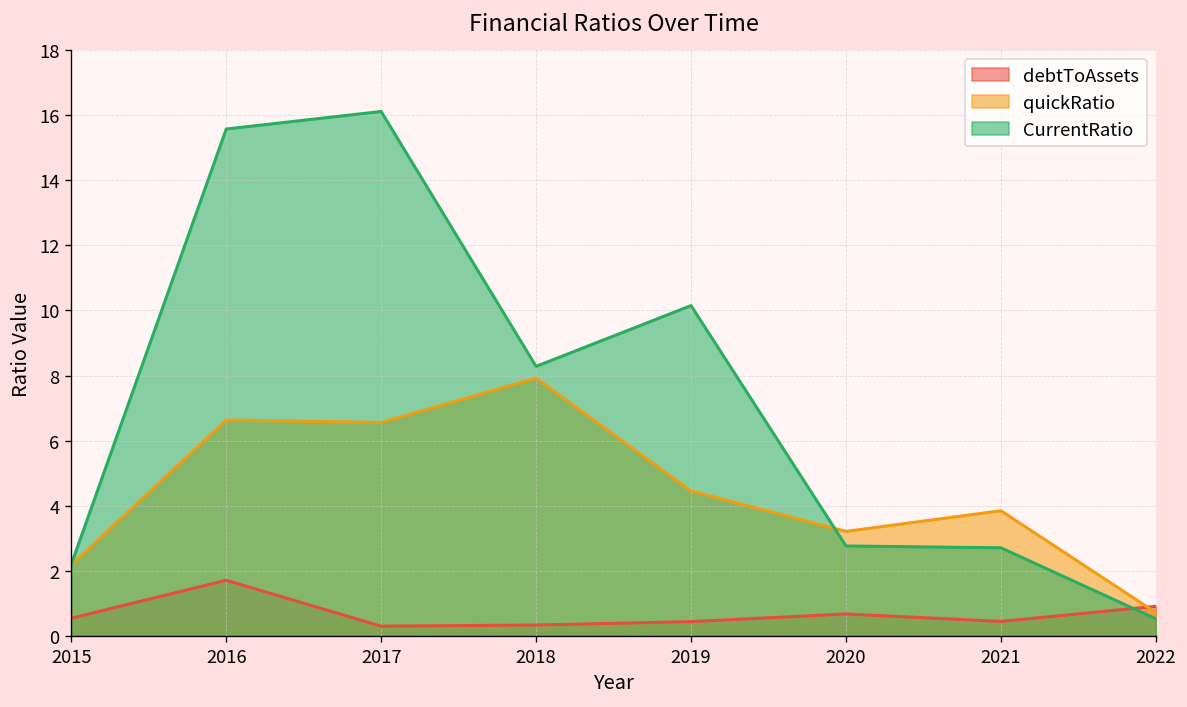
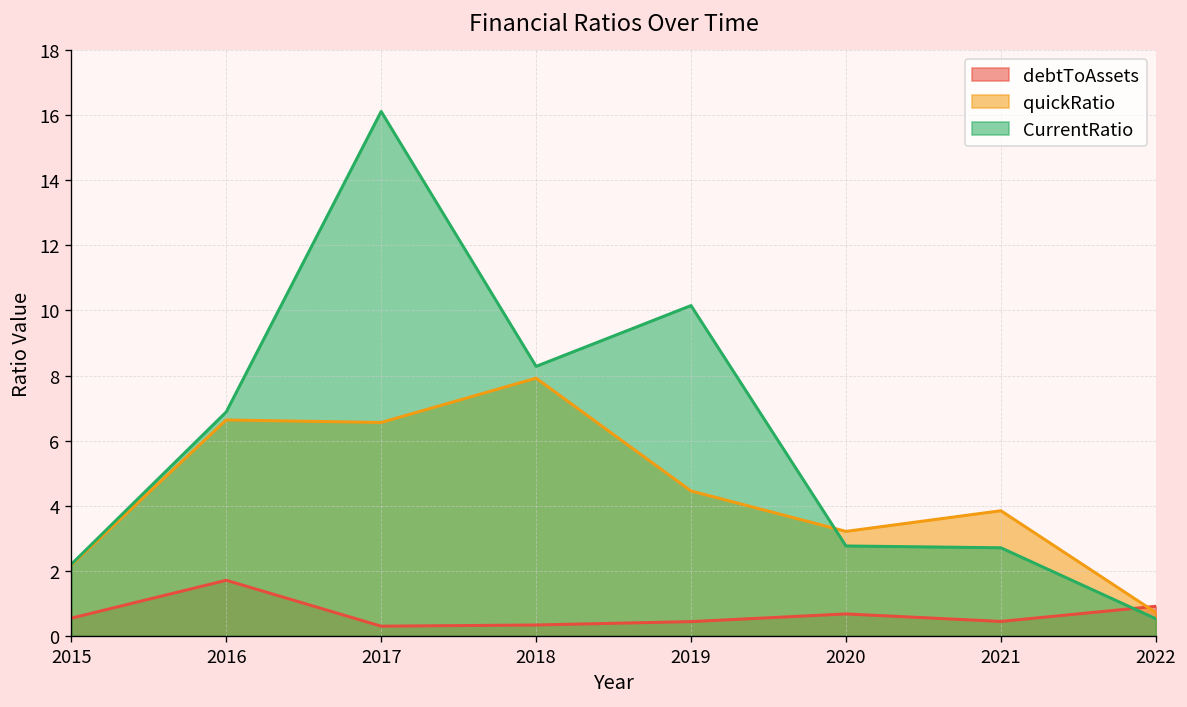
CurrentRatio, 2016: 15.6 -> 6.9
